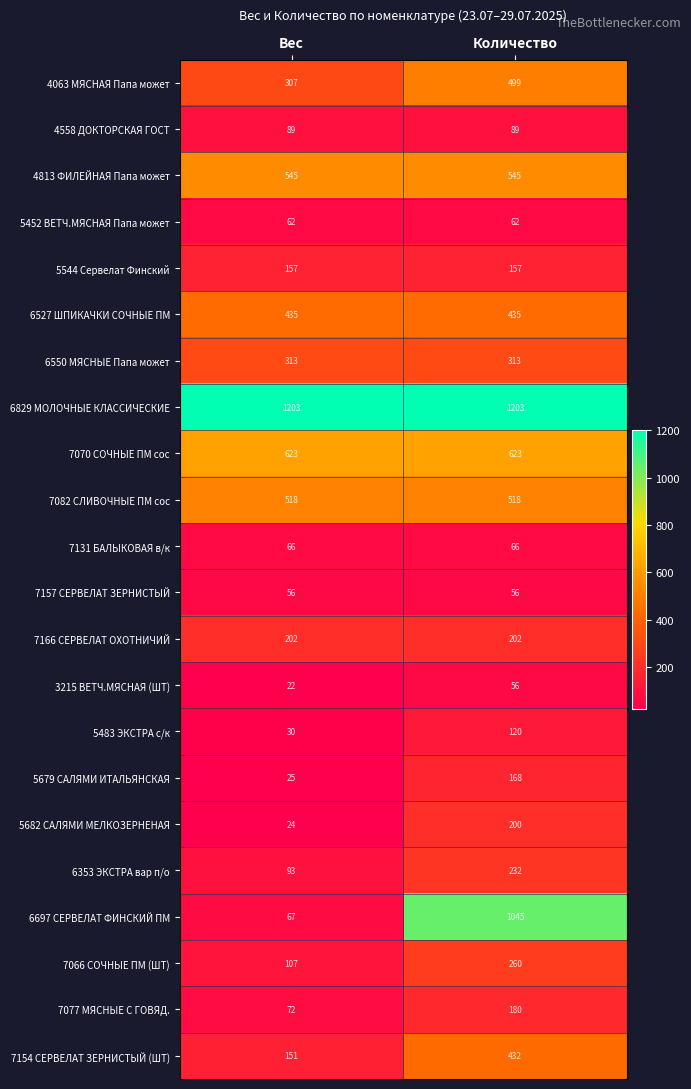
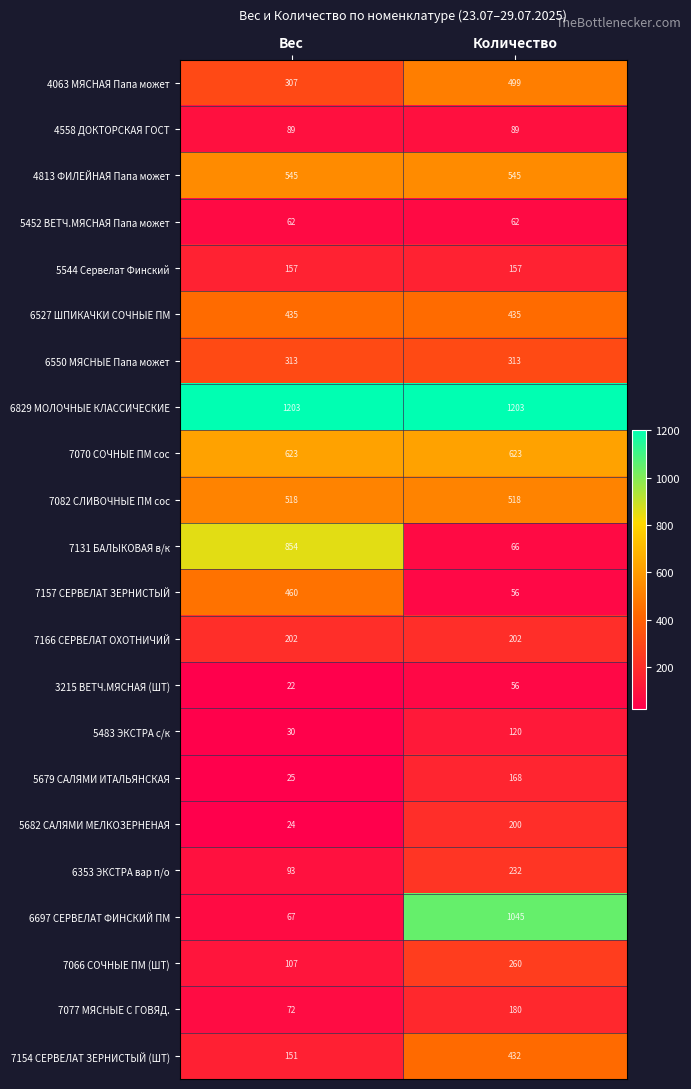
7131 БАЛЫКОВАЯ в/к, Вес: 66 -> 854
7157 СЕРВЕЛАТ ЗЕРНИСТЫЙ, Вес: 56 -> 460
